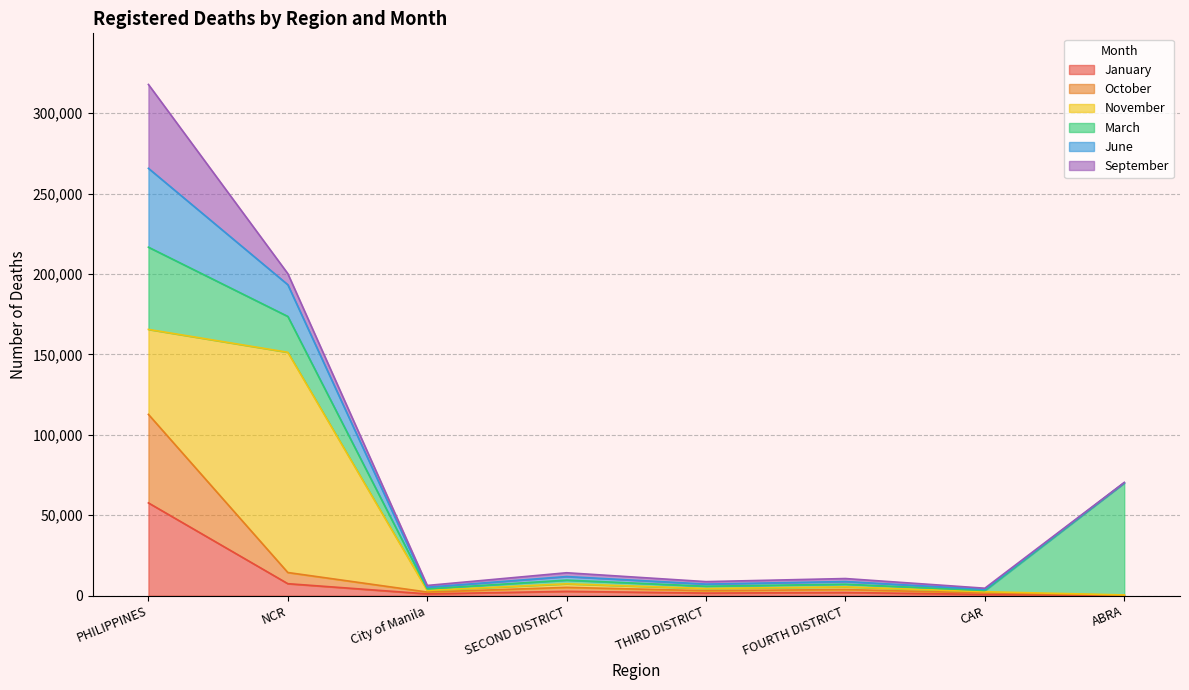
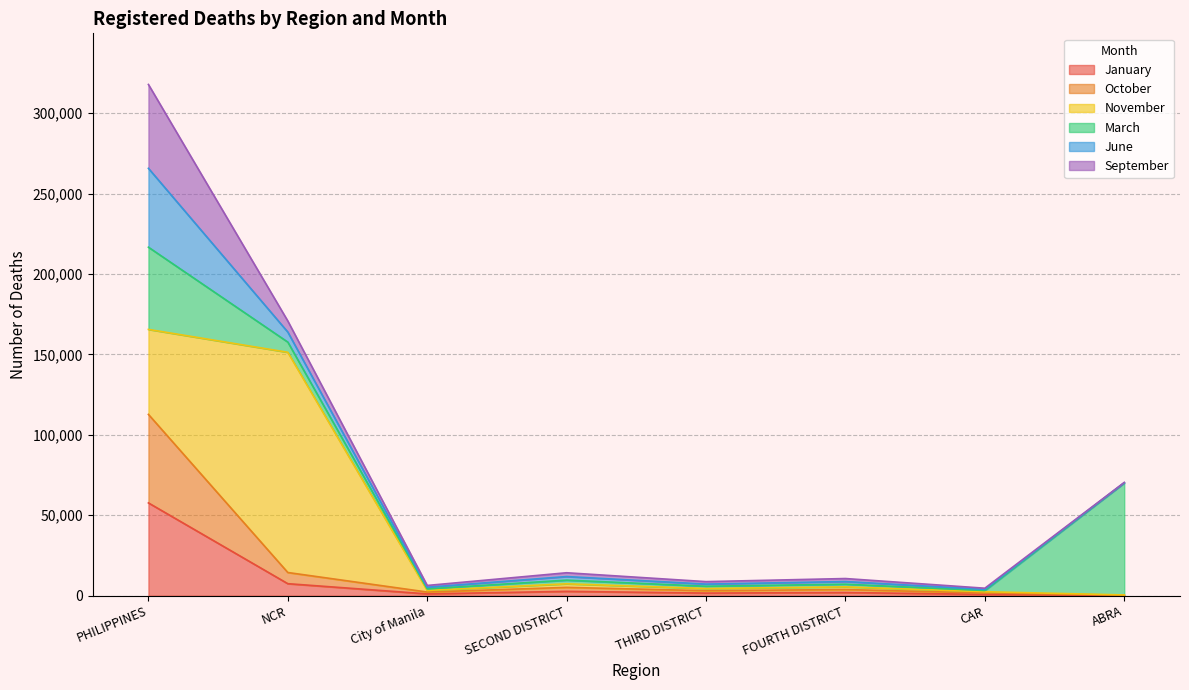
March, NCR: 22,000 -> 6,000
June, NCR: 20,000 -> 6,000
